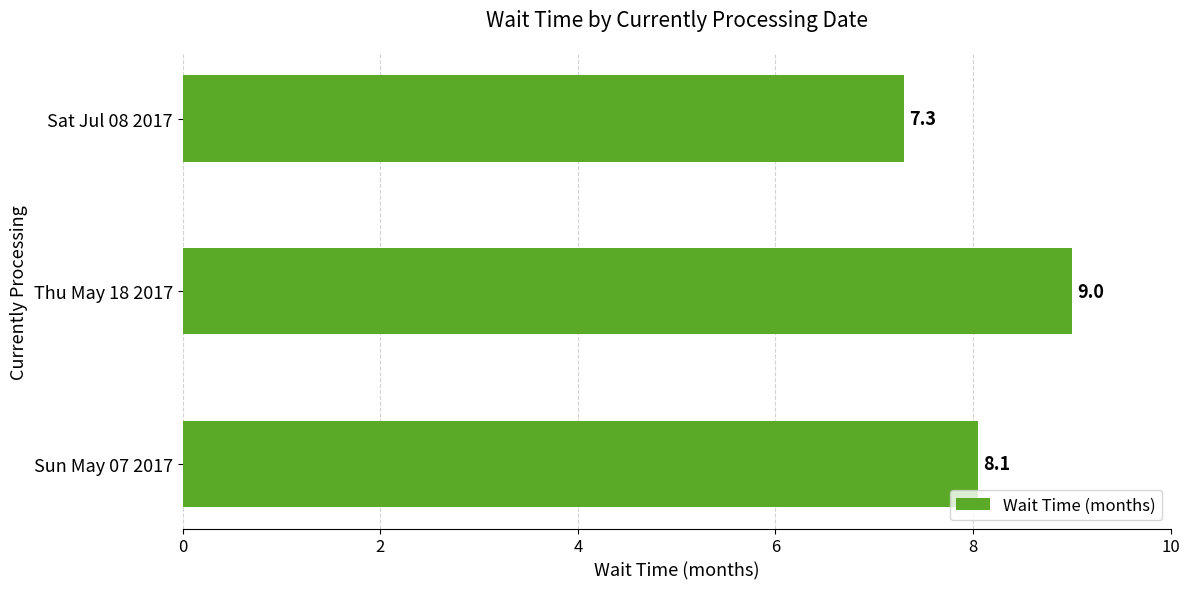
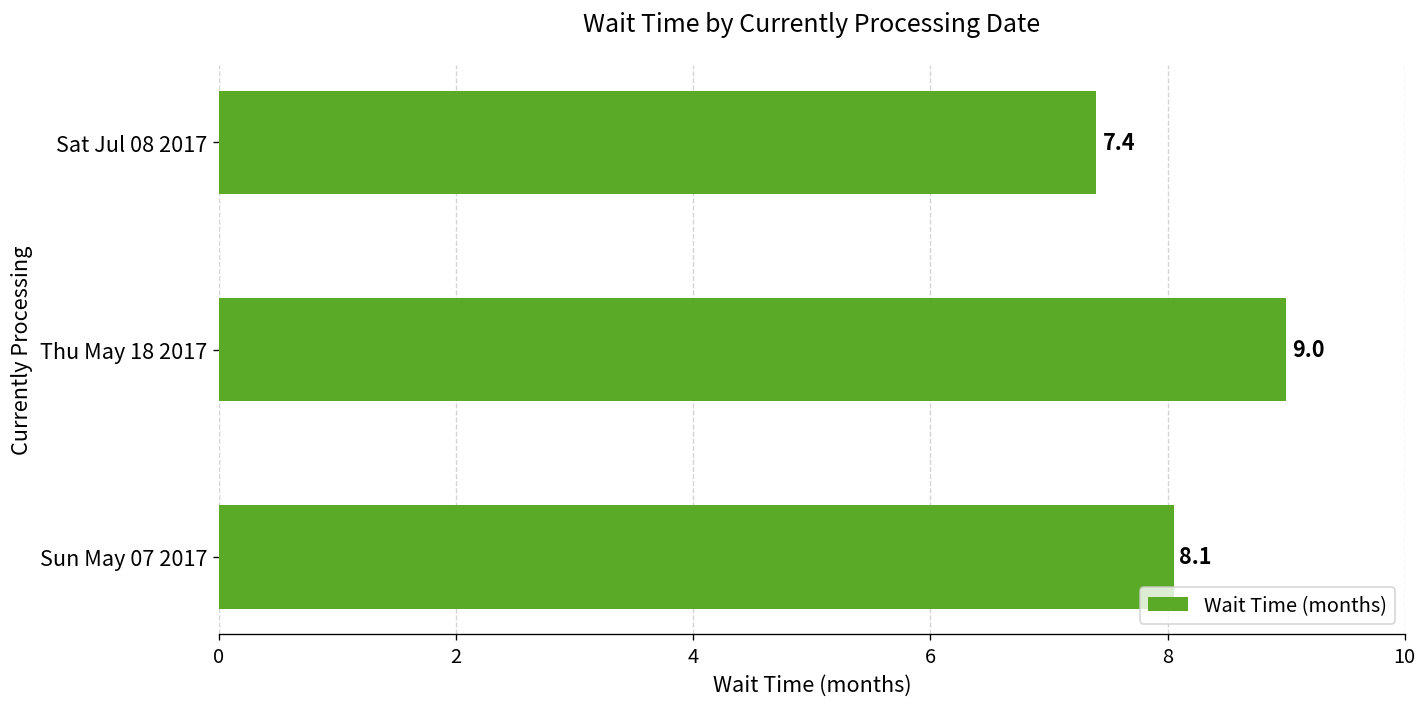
Sat Jul 08 2017: 7.3 -> 7.4
